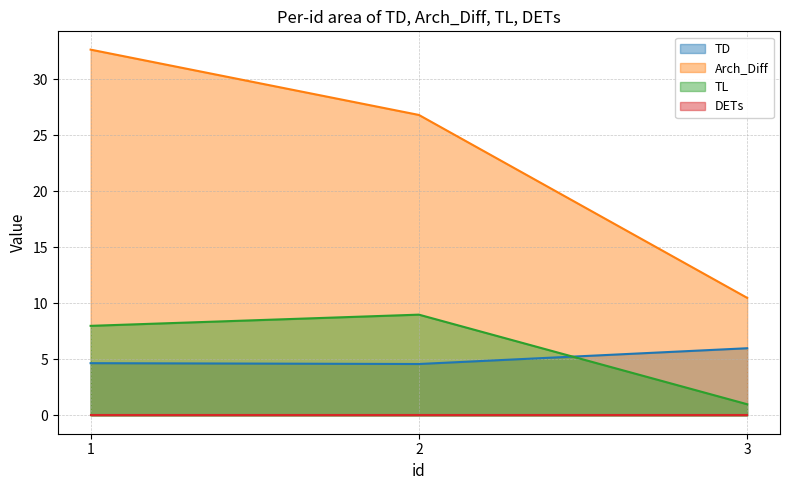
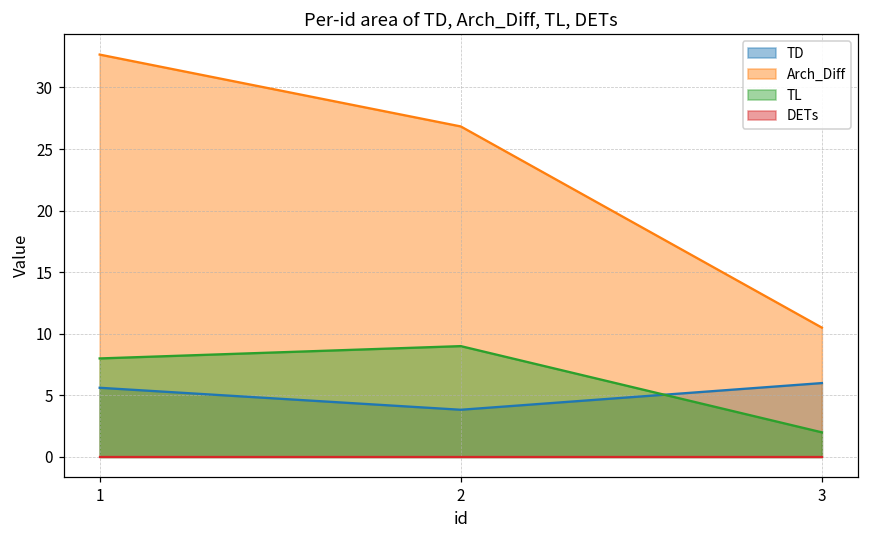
TD, 1: 4.7 -> 5.6
TD, 2: 4.6 -> 3.8
TL, 3: 1 -> 2
